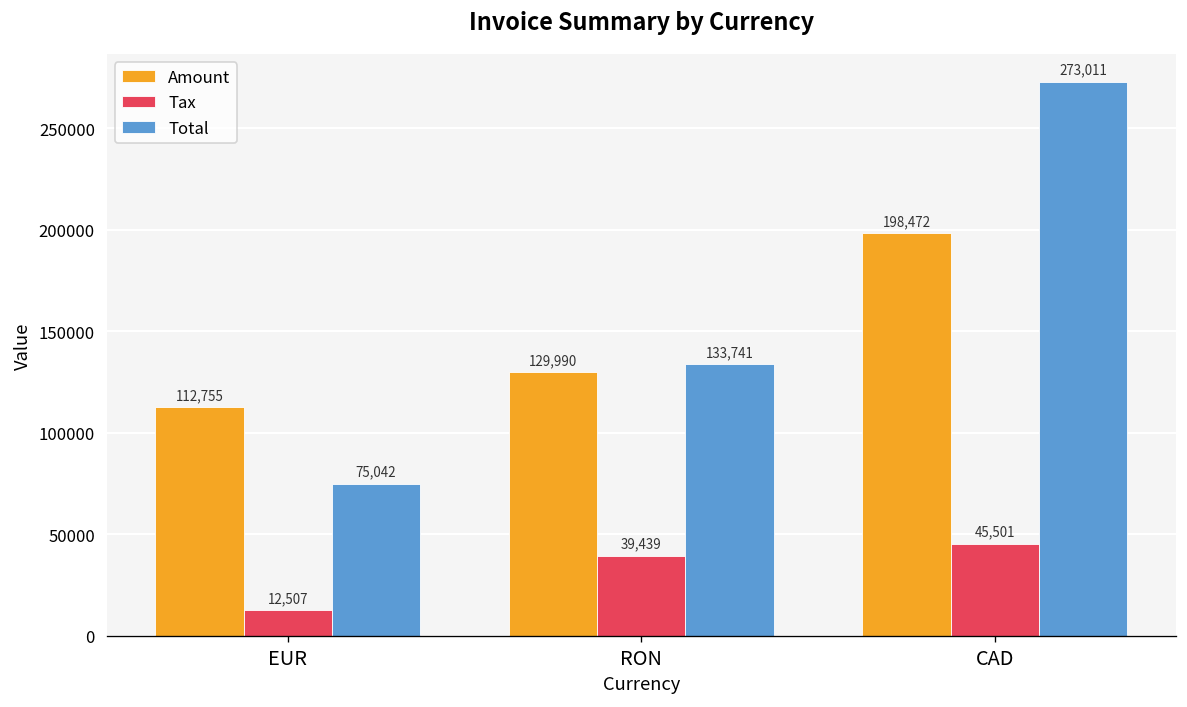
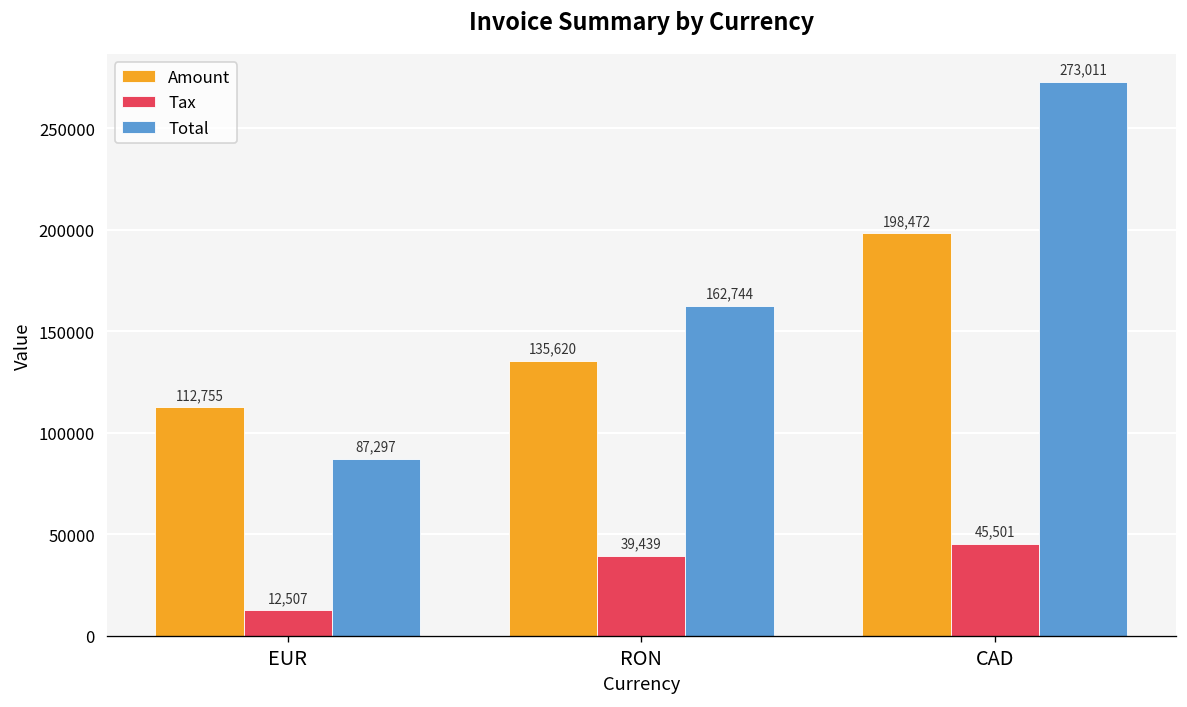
Total, EUR: 75,042 -> 87,297
Amount, RON: 129,990 -> 135,620
Total, RON: 133,741 -> 162,744
